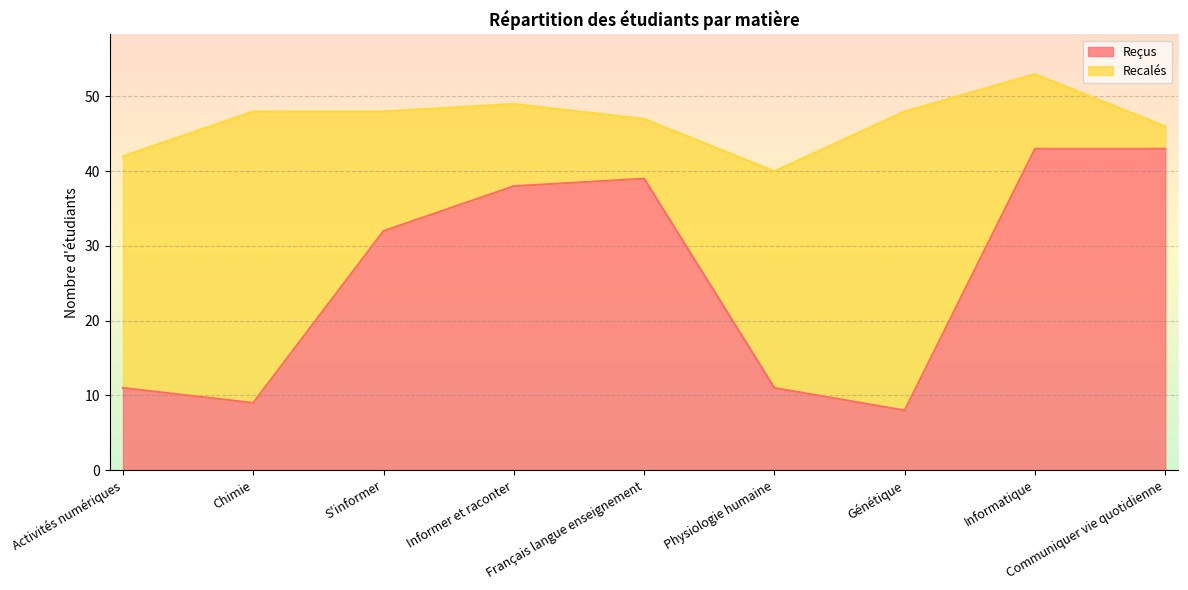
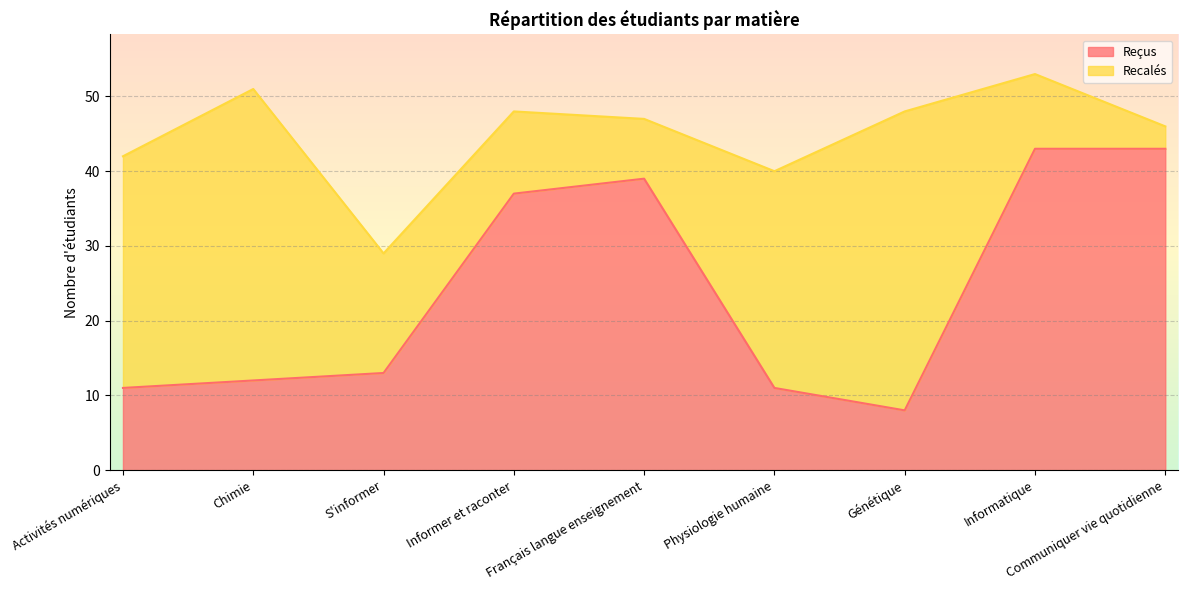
Reçus, Chimie: 9 -> 12
Reçus, S'informer: 32 -> 13
Reçus, Informer et raconter: 38 -> 37
